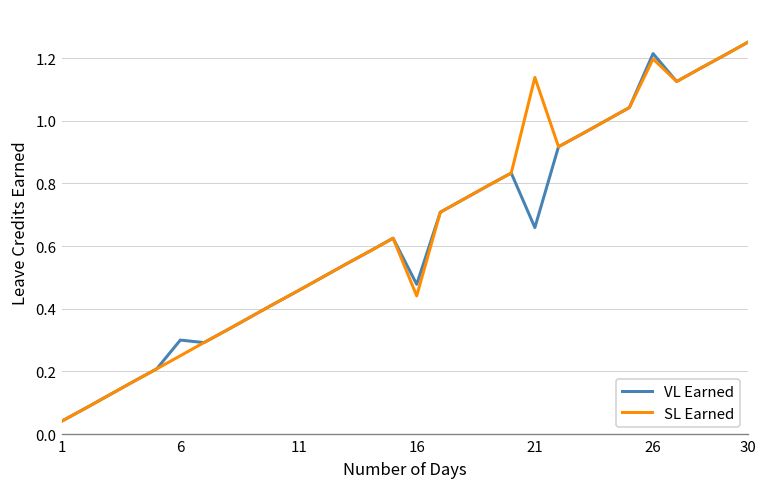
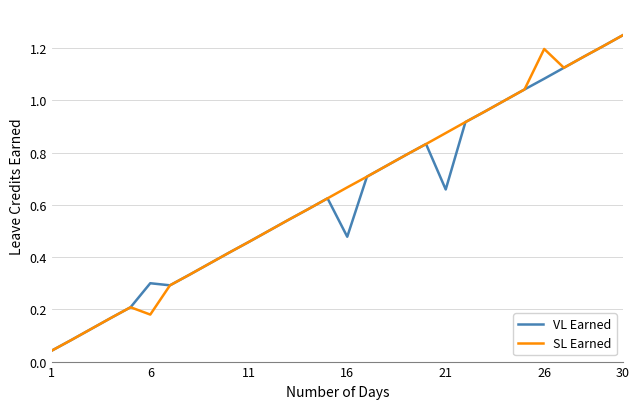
SL Earned, 6: 0.25 -> 0.18
SL Earned, 16: 0.44 -> 0.67
SL Earned, 21: 1.14 -> 0.88
VL Earned, 26: 1.21 -> 1.08
